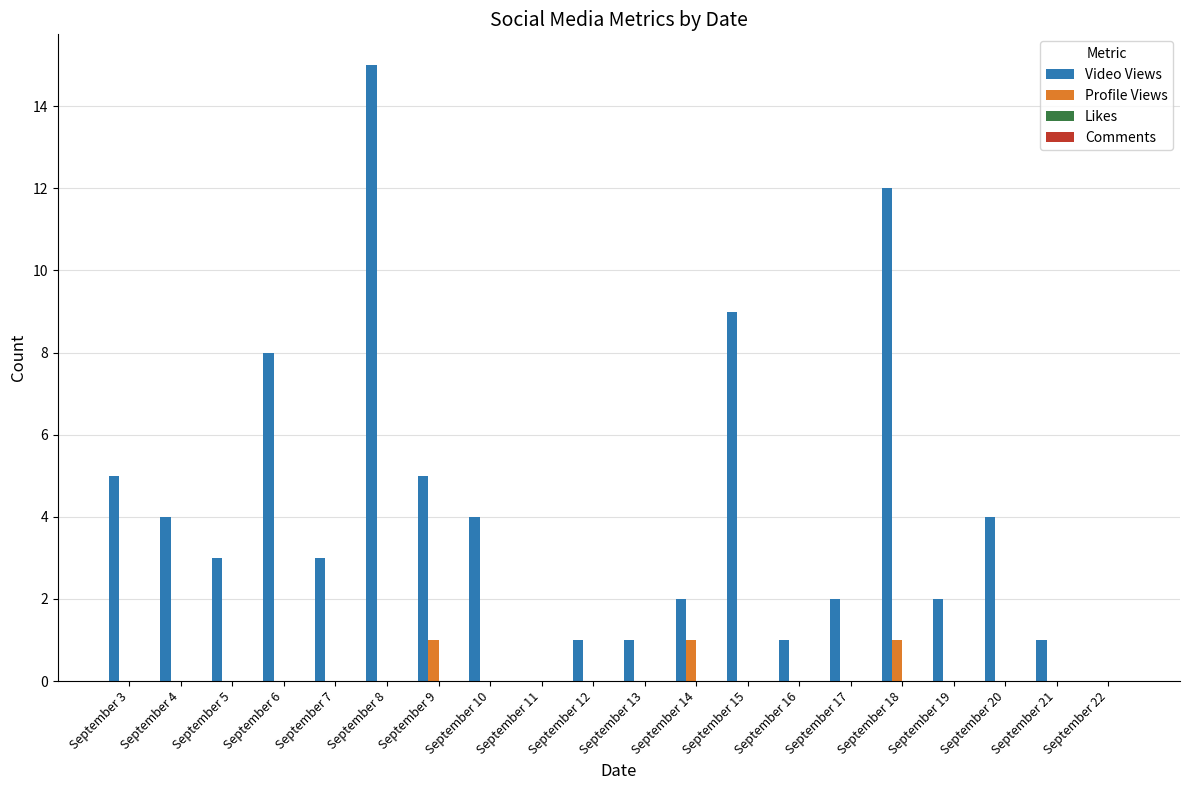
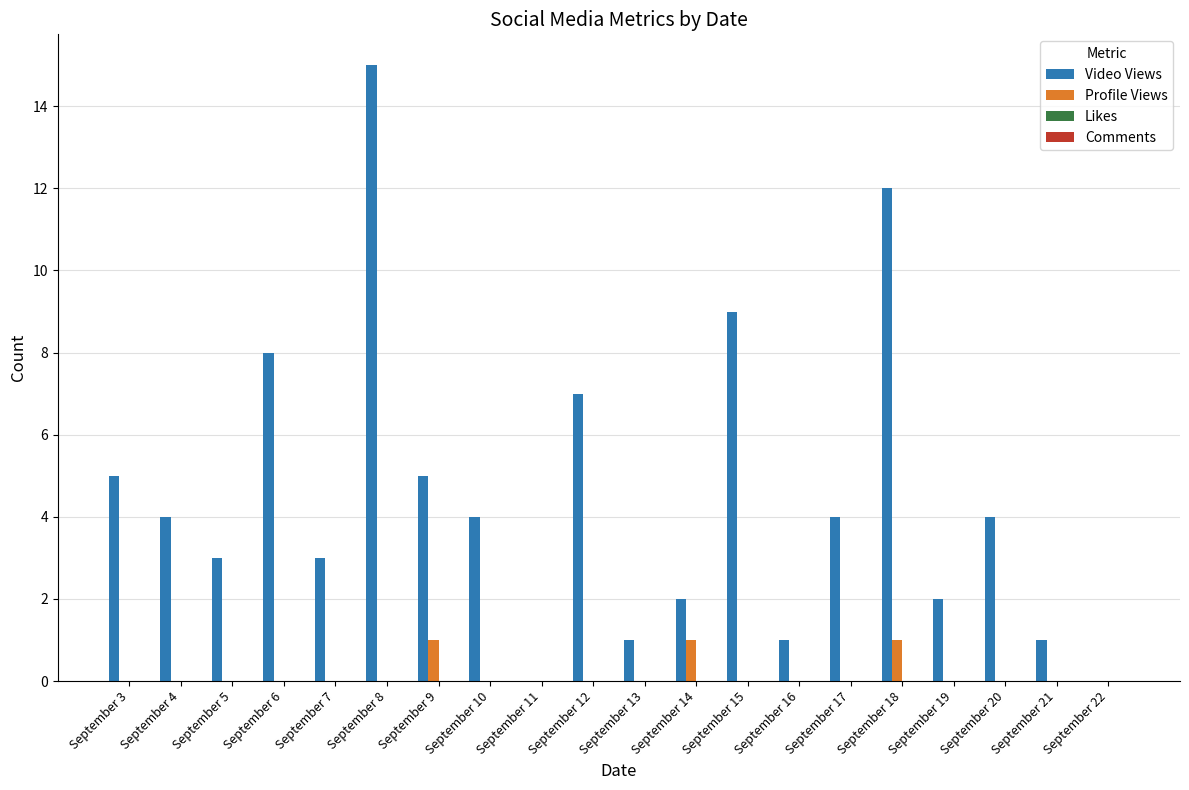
Video Views, September 12: 1 -> 7
Video Views, September 17: 2 -> 4
